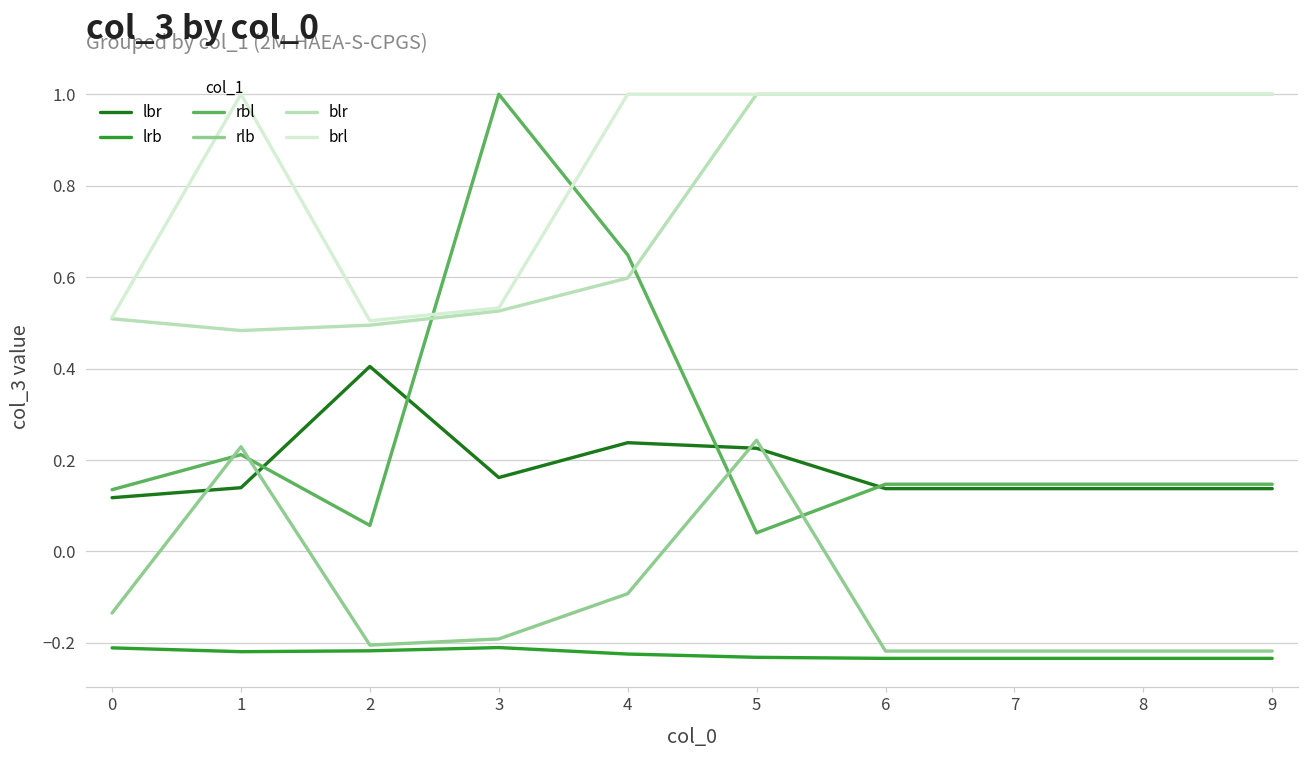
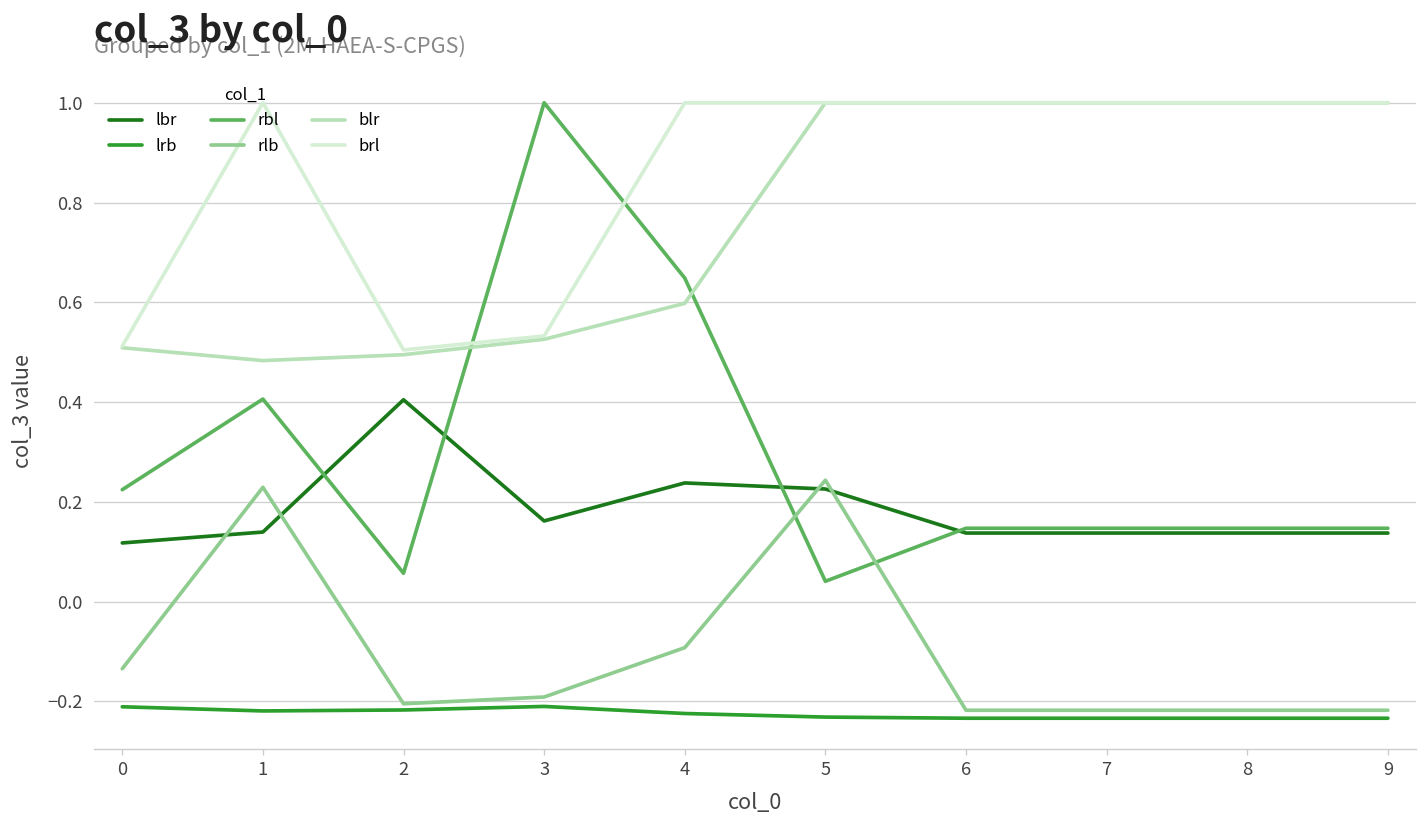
rbl, 0: 0.14 -> 0.22
rbl, 1: 0.21 -> 0.41
